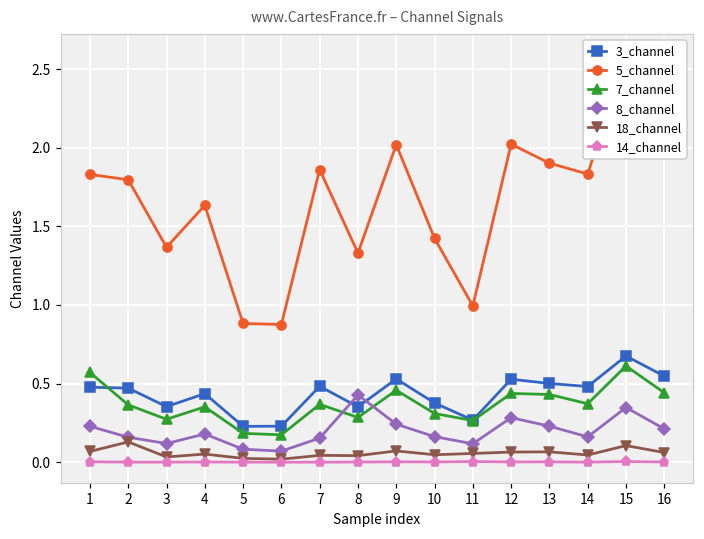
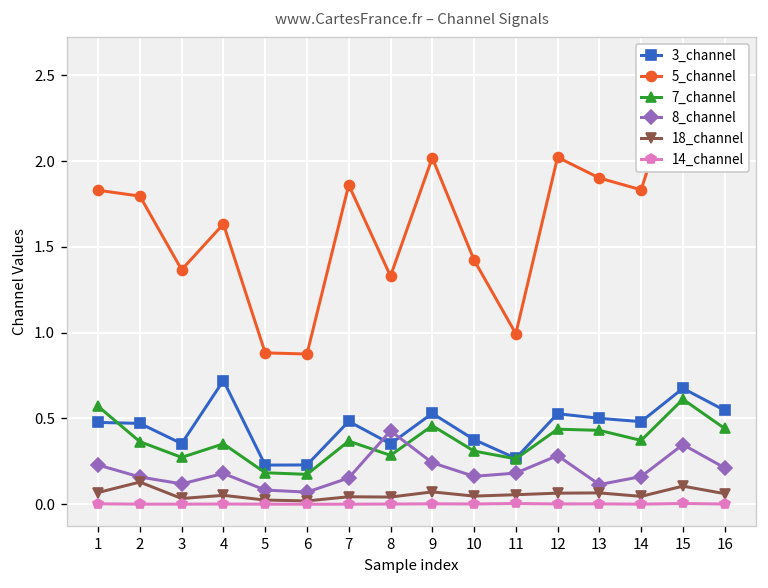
3_channel, 4: 0.44 -> 0.72
8_channel, 11: 0.12 -> 0.18
8_channel, 13: 0.23 -> 0.11
